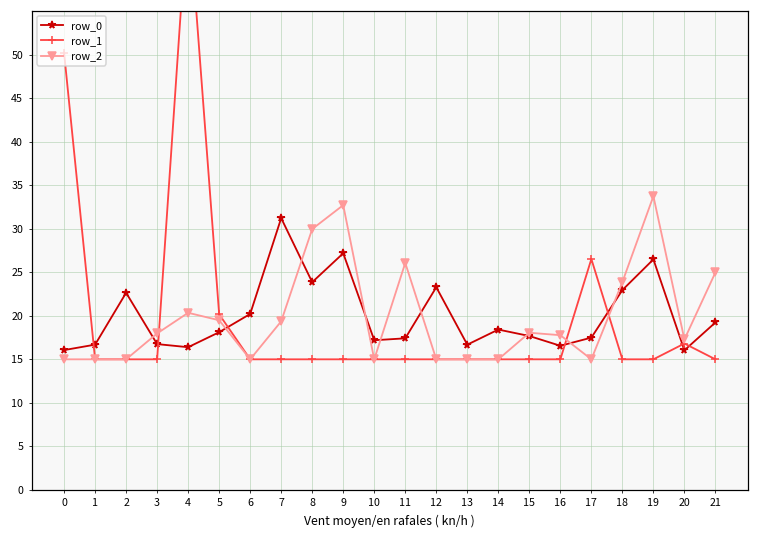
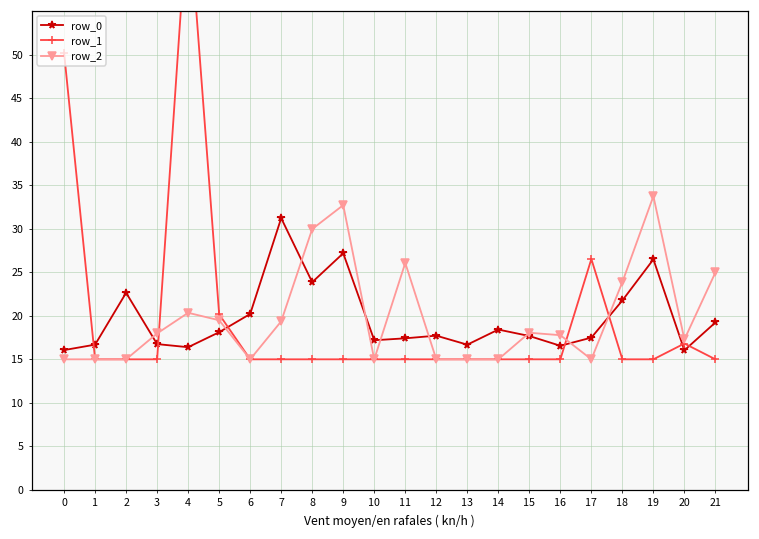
row_0, 12: 23 -> 18
row_0, 18: 23 -> 22
